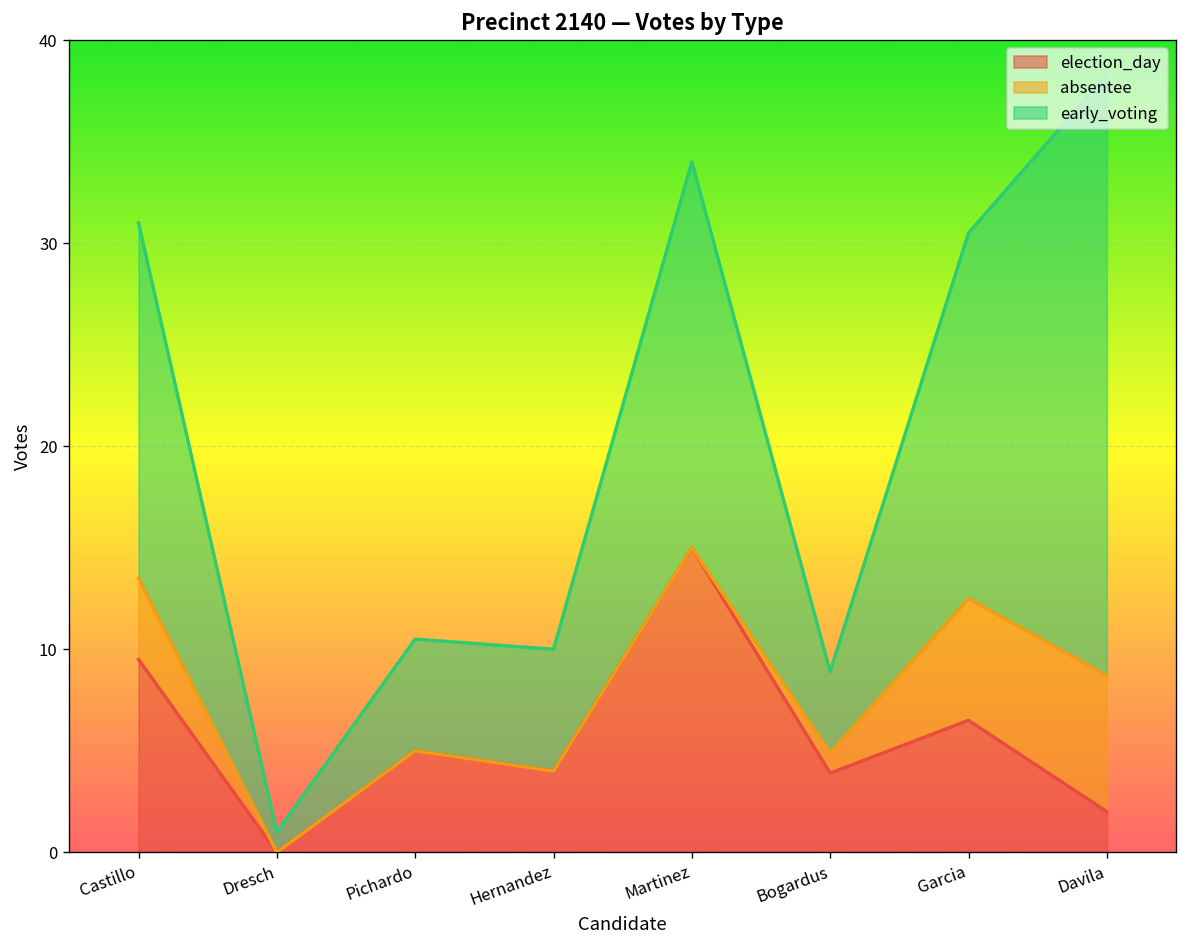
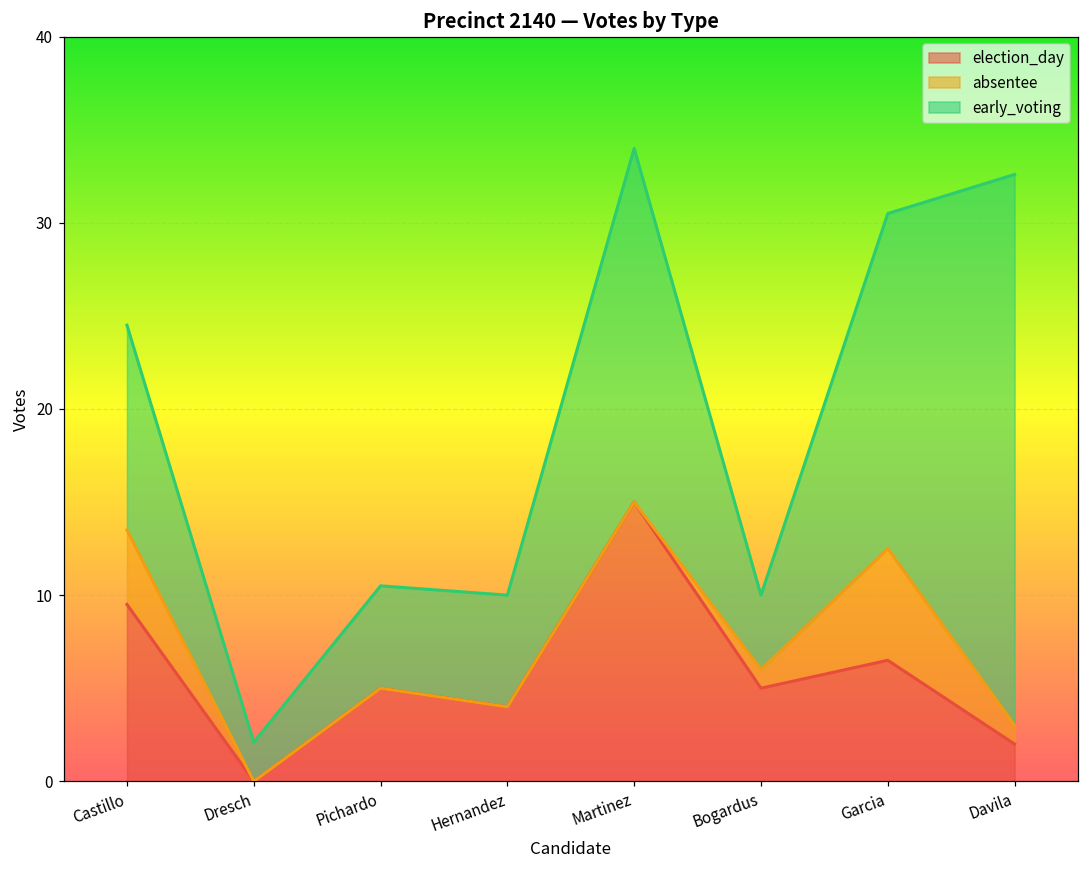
early_voting, Castillo: 17.5 -> 11.0
early_voting, Dresch: 1.0 -> 2.1
election_day, Bogardus: 3.9 -> 5.0
absentee, Davila: 6.7 -> 1.0
